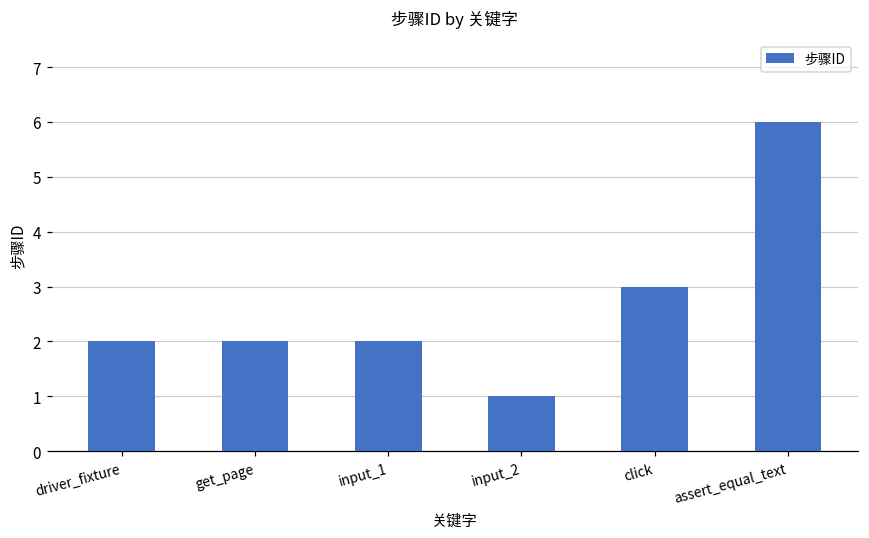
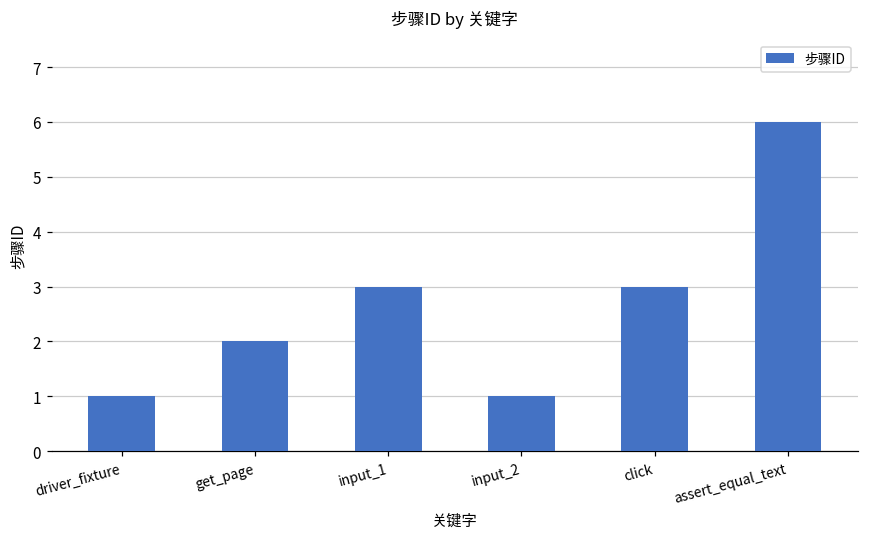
driver_fixture: 2 -> 1
input_1: 2 -> 3
